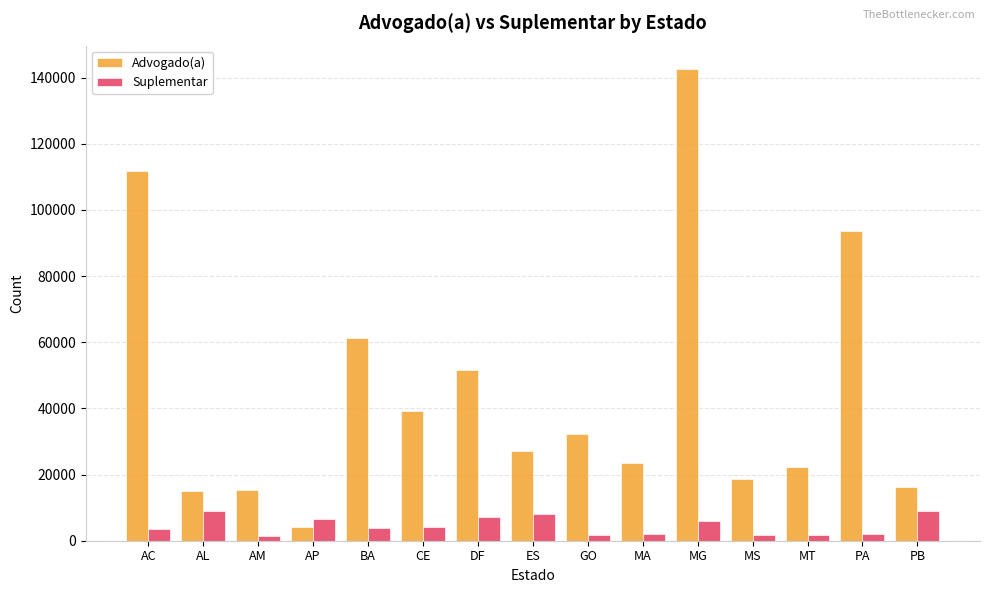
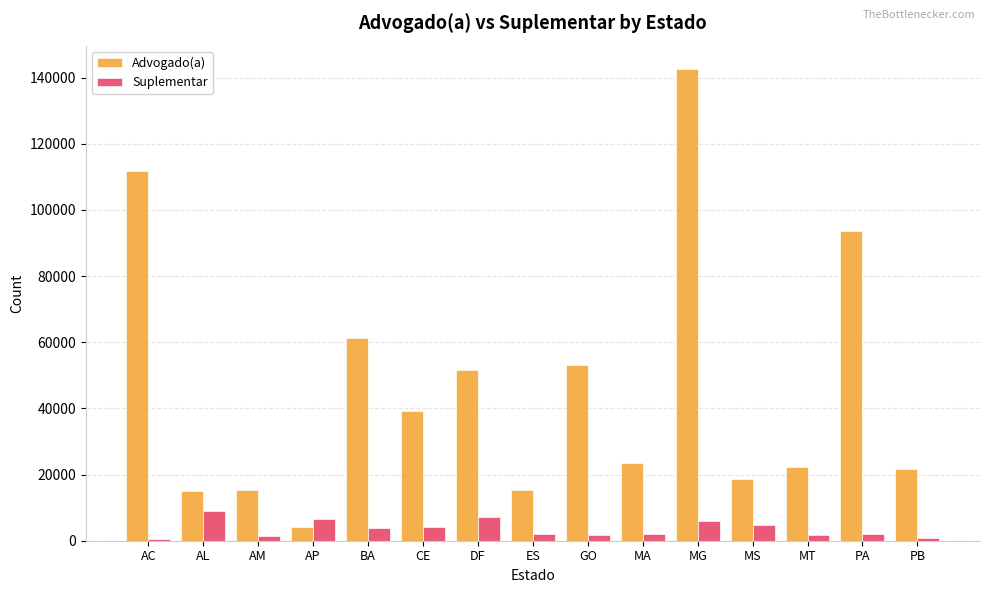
Suplementar, AC: 3000 -> 1000
Advogado(a), ES: 27000 -> 15000
Suplementar, ES: 8000 -> 2000
Advogado(a), GO: 32000 -> 53000
Suplementar, MS: 2000 -> 5000
Advogado(a), PB: 16000 -> 22000
Suplementar, PB: 9000 -> 1000
